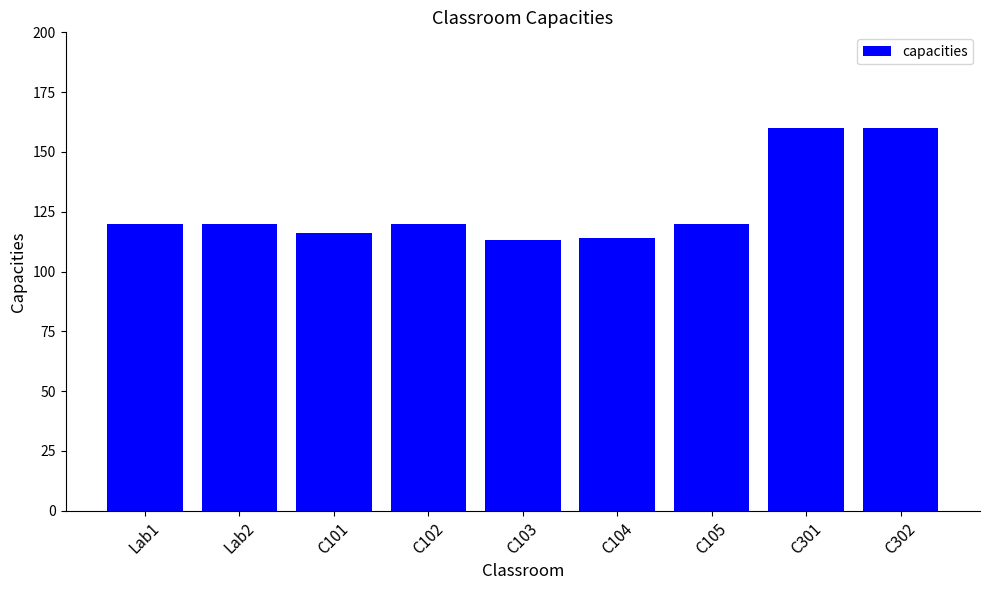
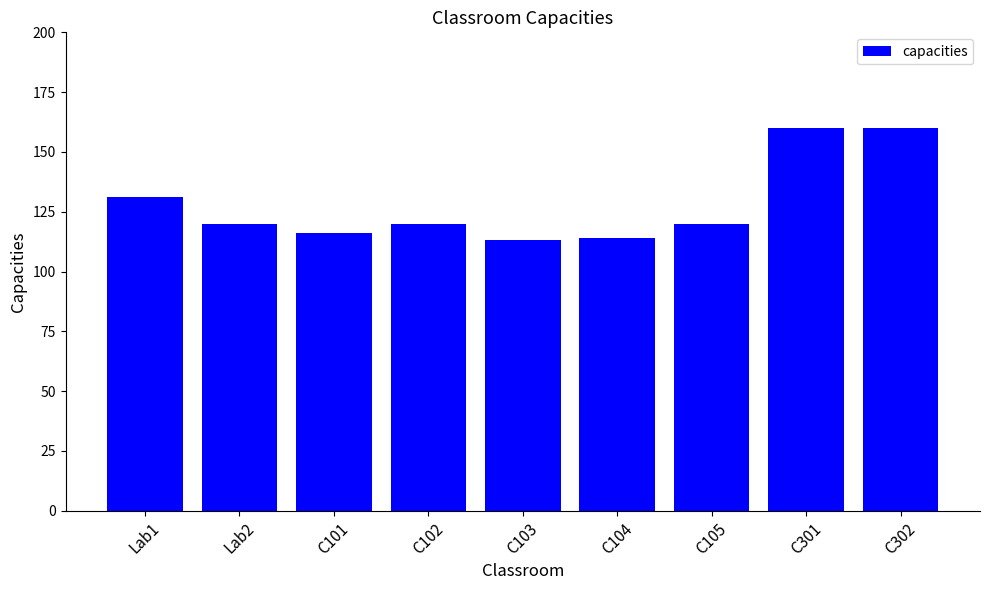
Lab1: 120 -> 131
